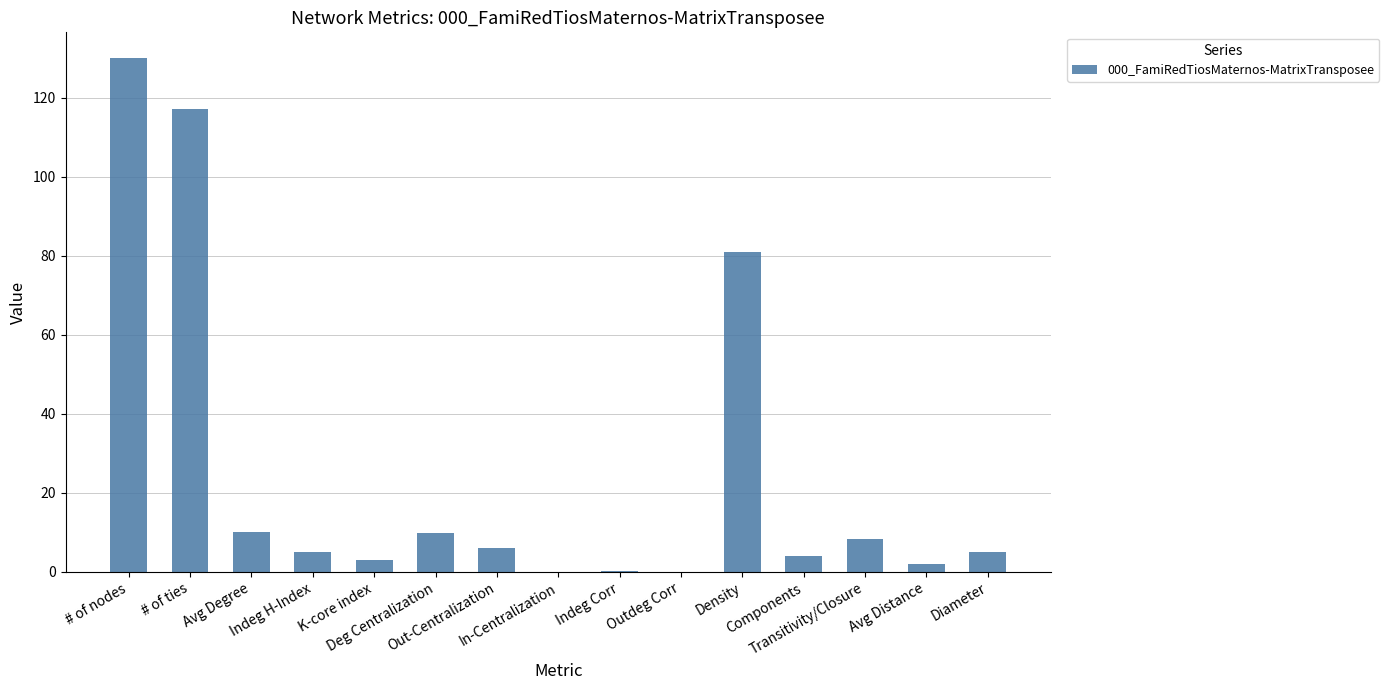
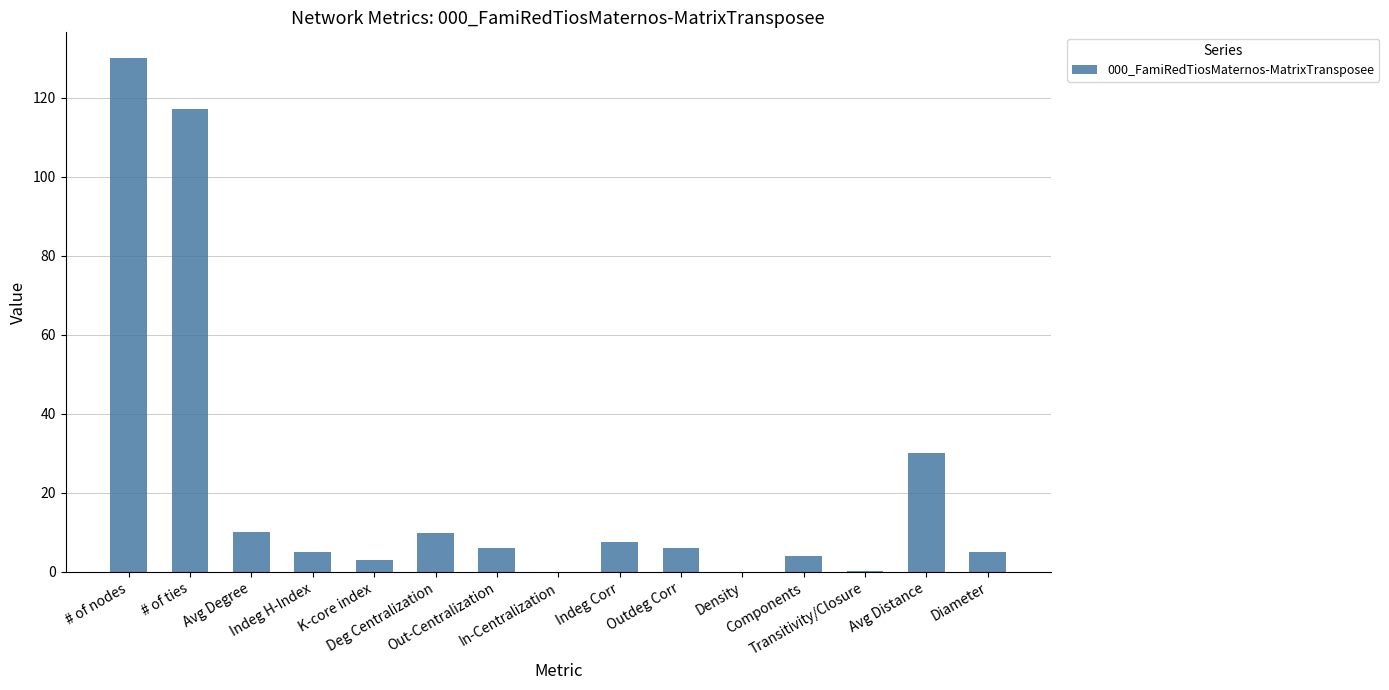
Indeg Corr: 0 -> 7
Outdeg Corr: 0 -> 6
Density: 81 -> 0
Transitivity/Closure: 8 -> 0
Avg Distance: 2 -> 30
